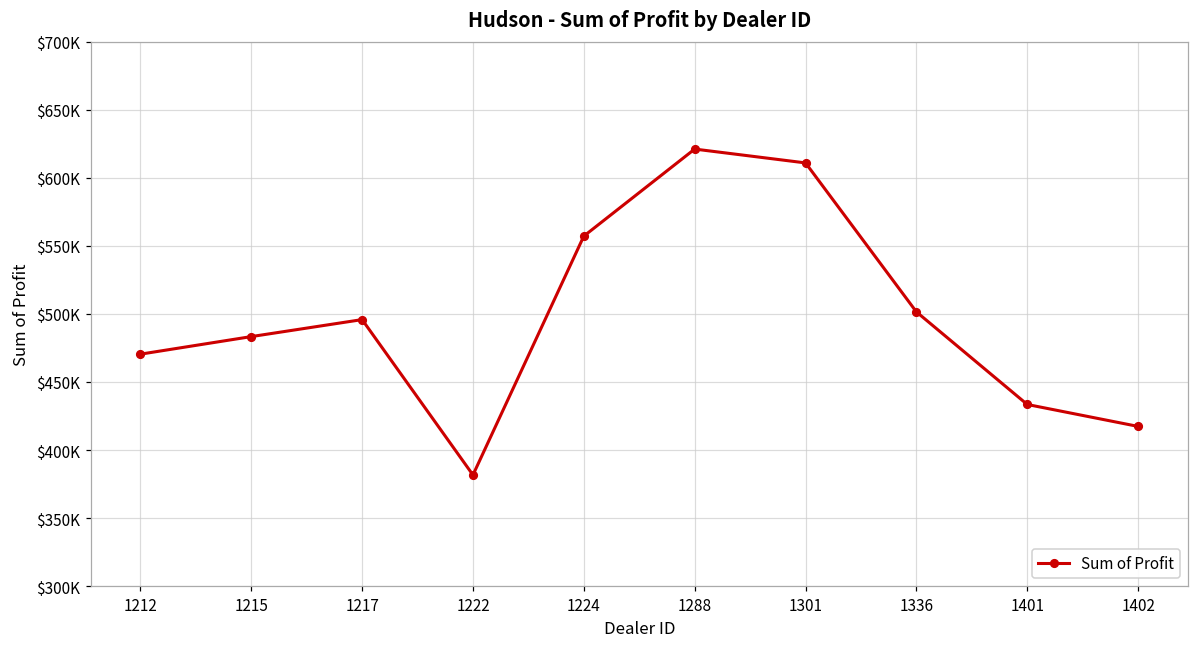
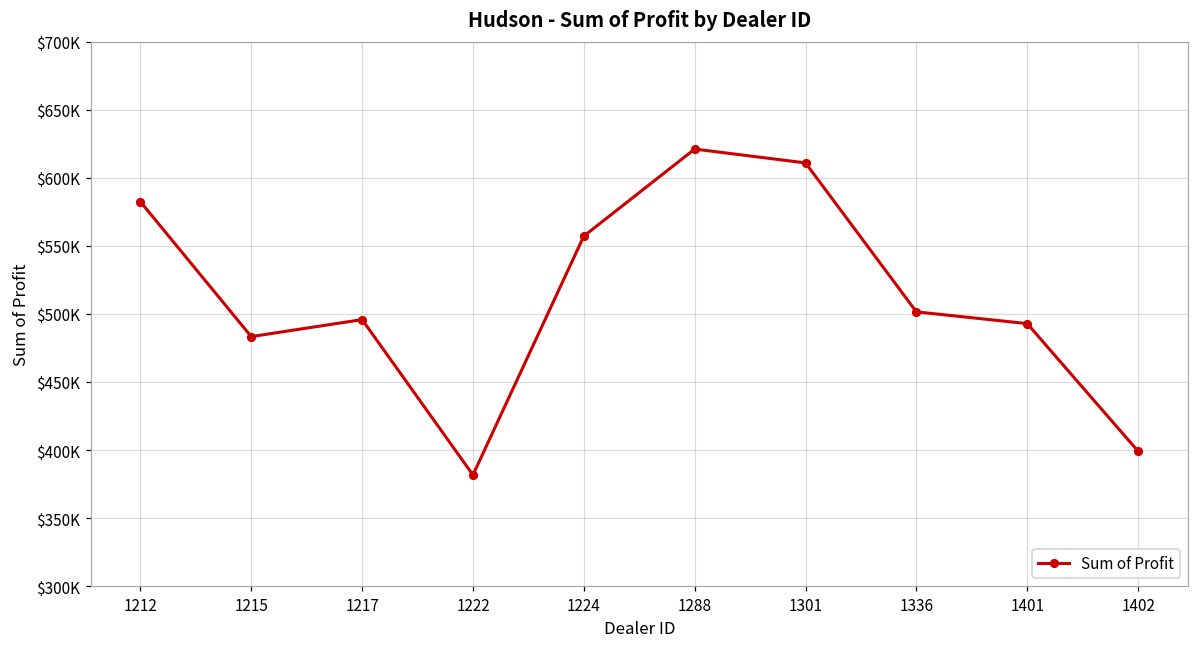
1212: $470000 -> $582000
1401: $433000 -> $493000
1402: $417000 -> $399000
